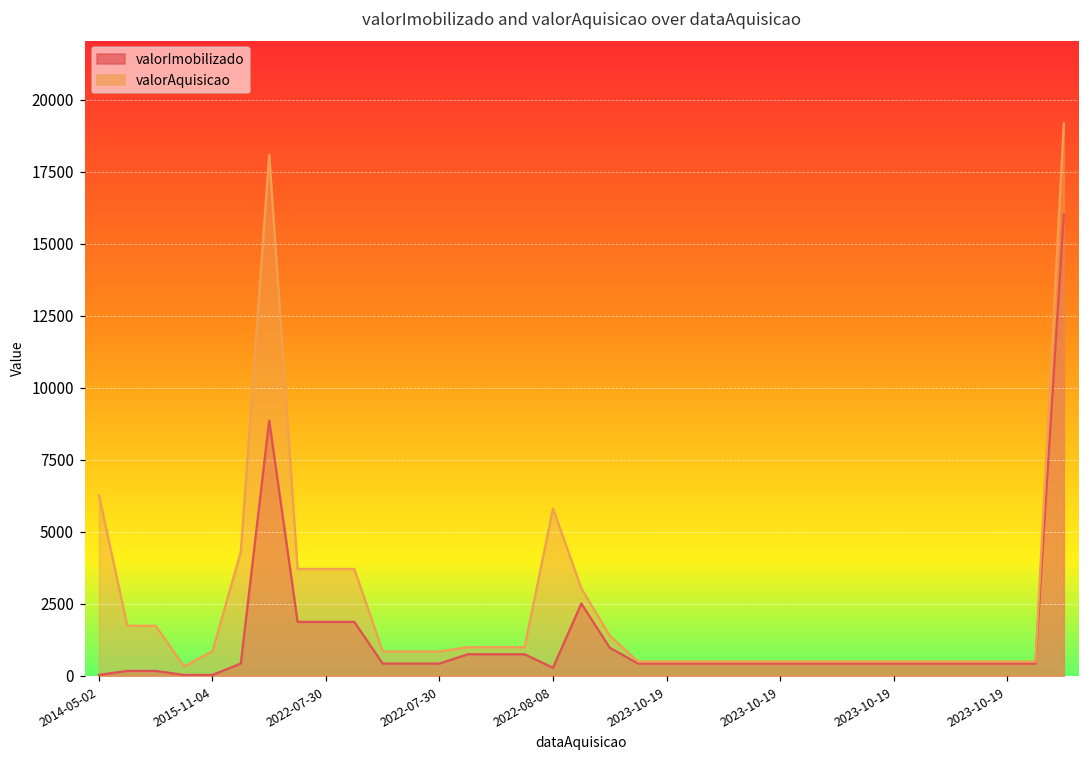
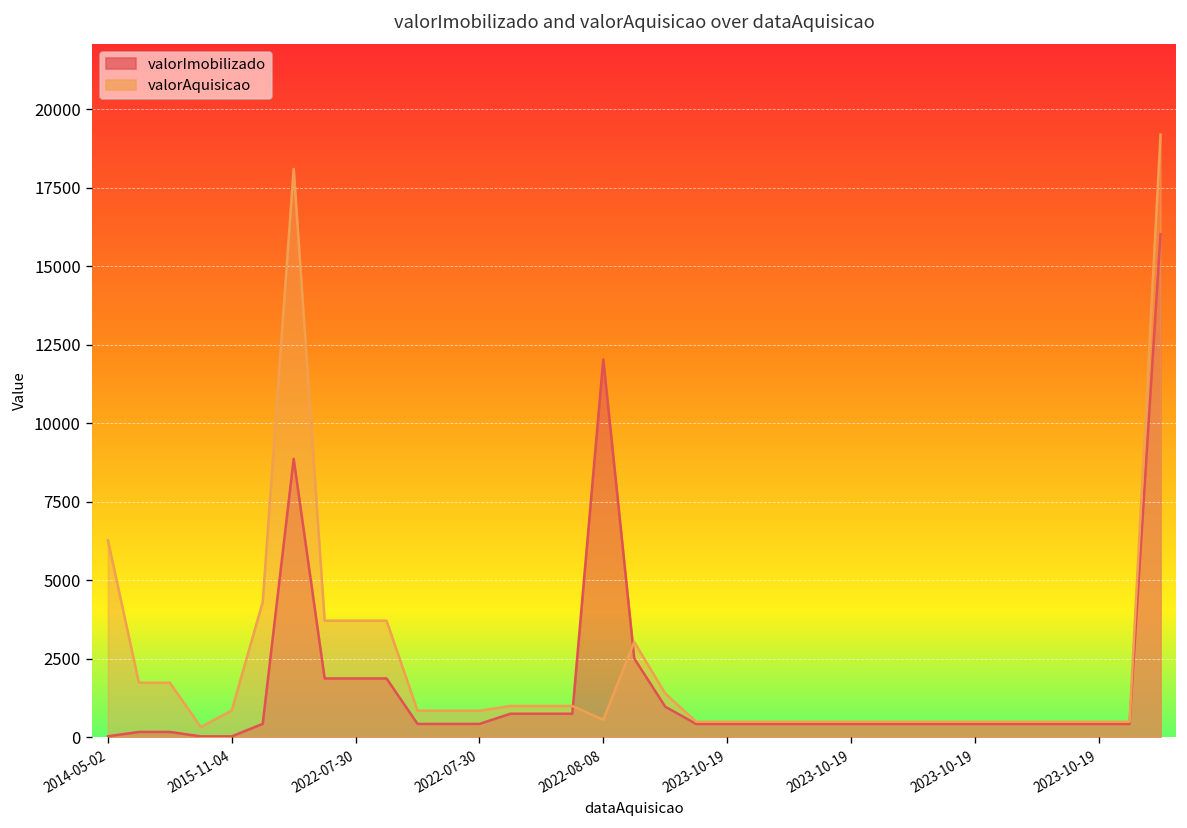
valorImobilizado, 2022-08-08: 300 -> 12000
valorAquisicao, 2022-08-08: 5800 -> 600
